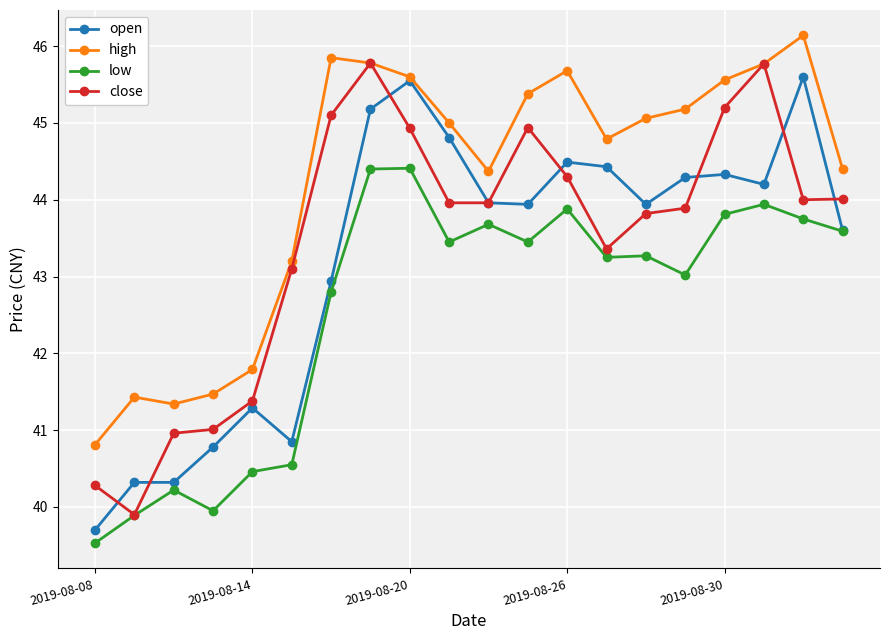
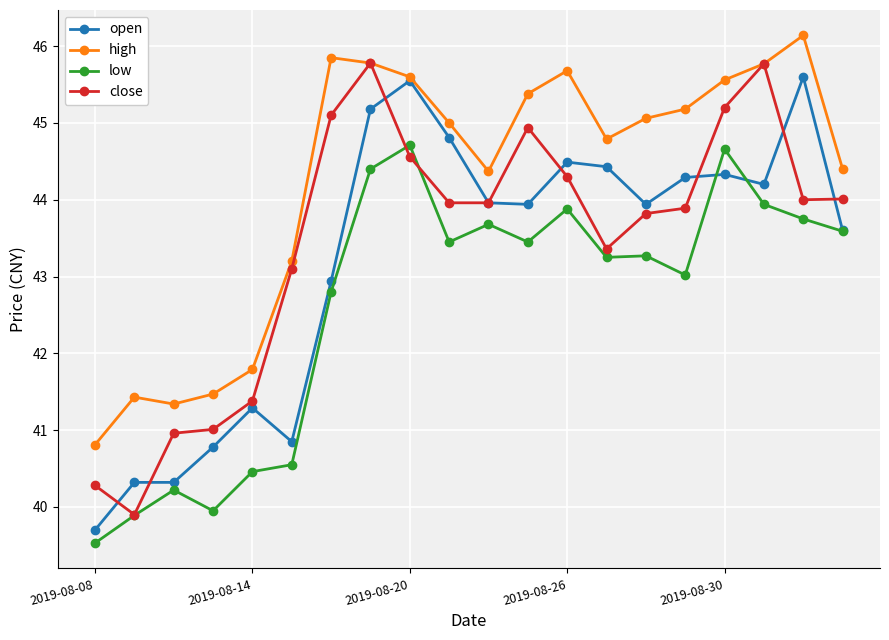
low, 2019-08-20: 44.4 -> 44.7
close, 2019-08-20: 44.9 -> 44.6
low, 2019-08-30: 43.8 -> 44.7
